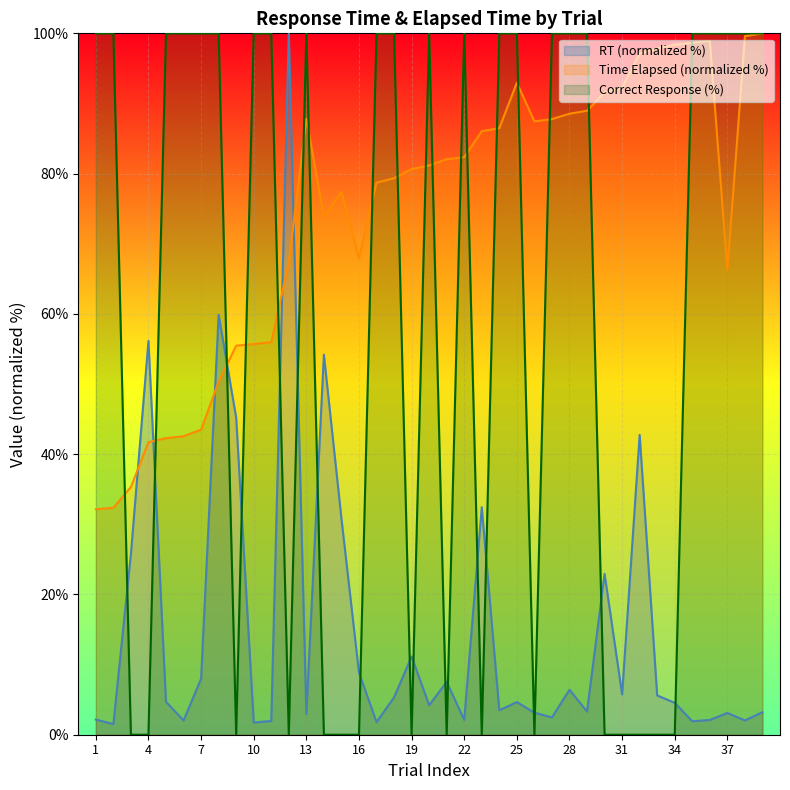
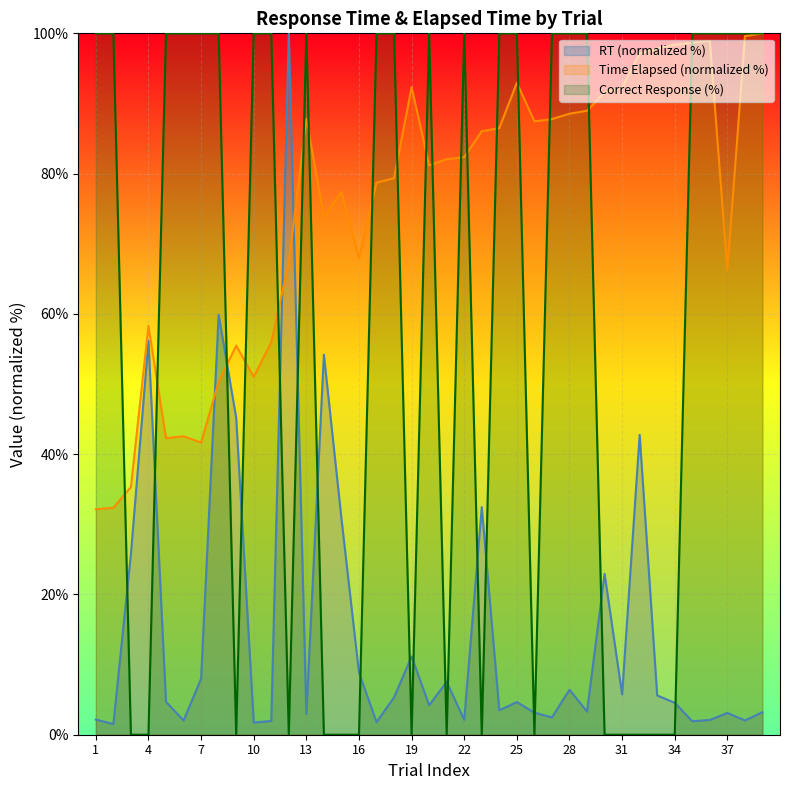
Time Elapsed (normalized %), 4: 42% -> 58%
Time Elapsed (normalized %), 7: 43% -> 42%
Time Elapsed (normalized %), 10: 56% -> 51%
Time Elapsed (normalized %), 19: 81% -> 92%
